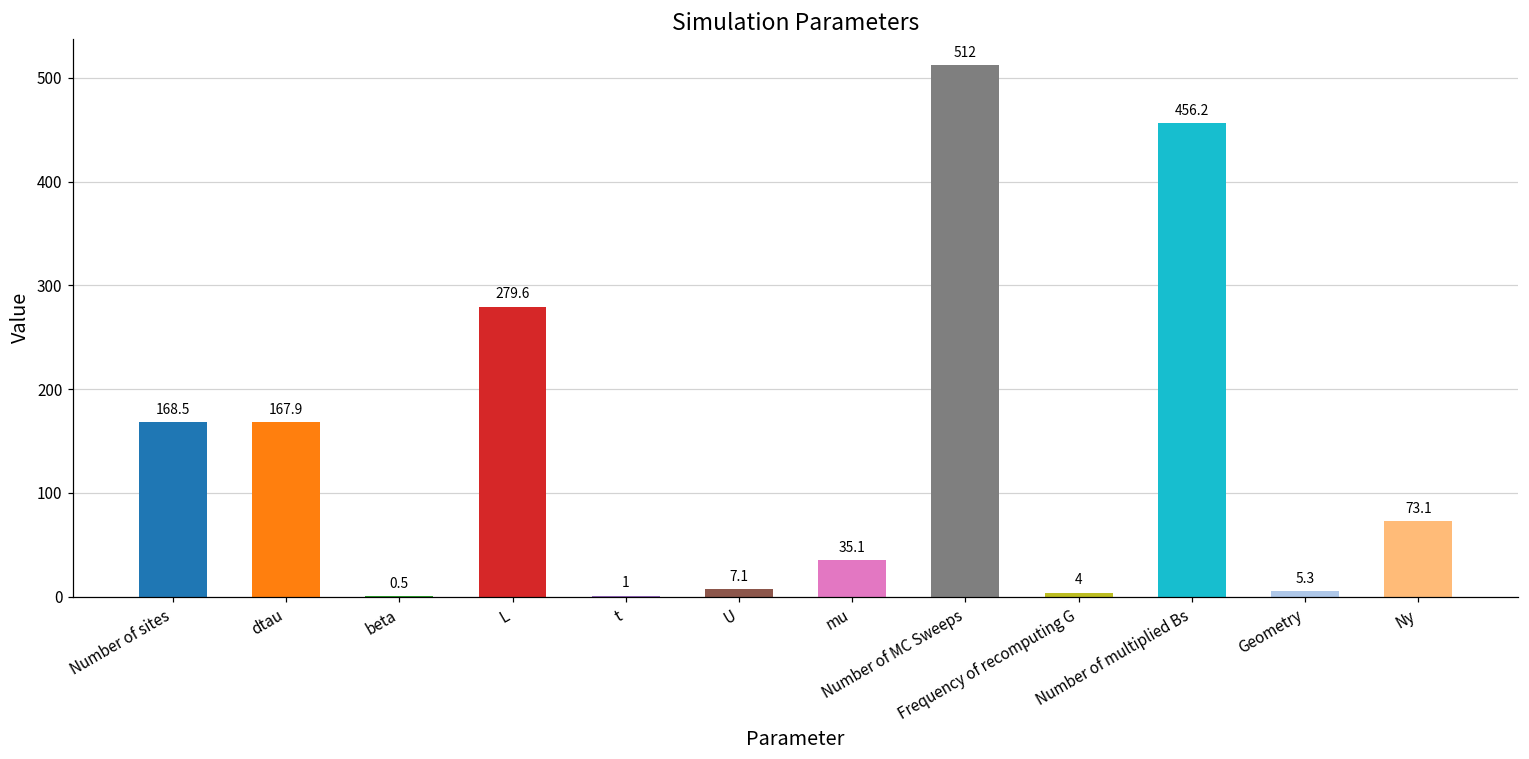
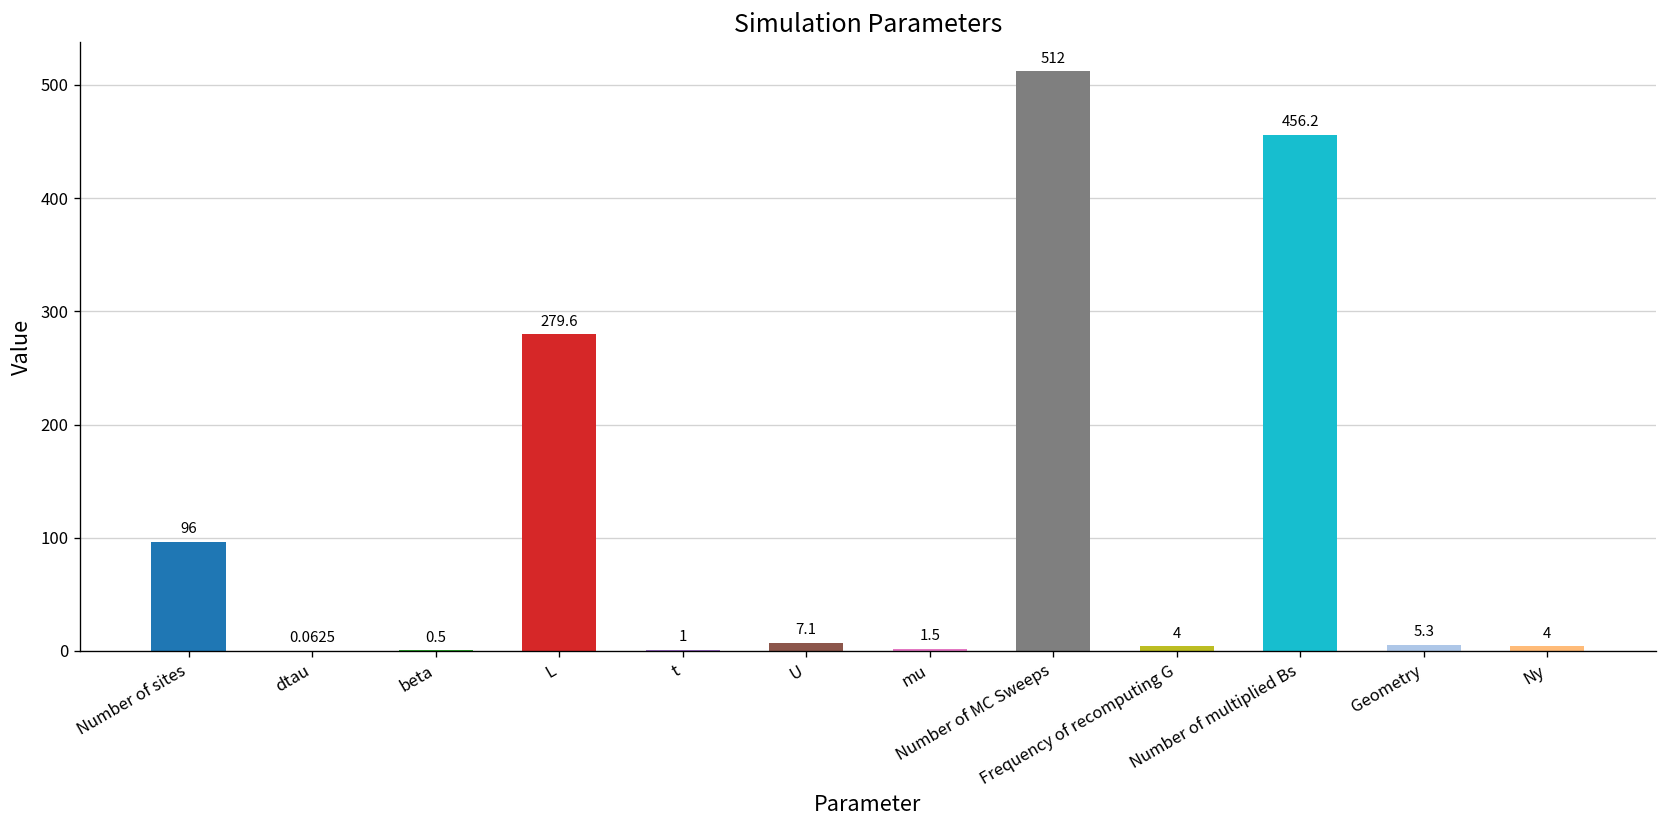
Number of sites: 168.5 -> 96
dtau: 167.9 -> 0.0625
mu: 35.1 -> 1.5
Ny: 73.1 -> 4
